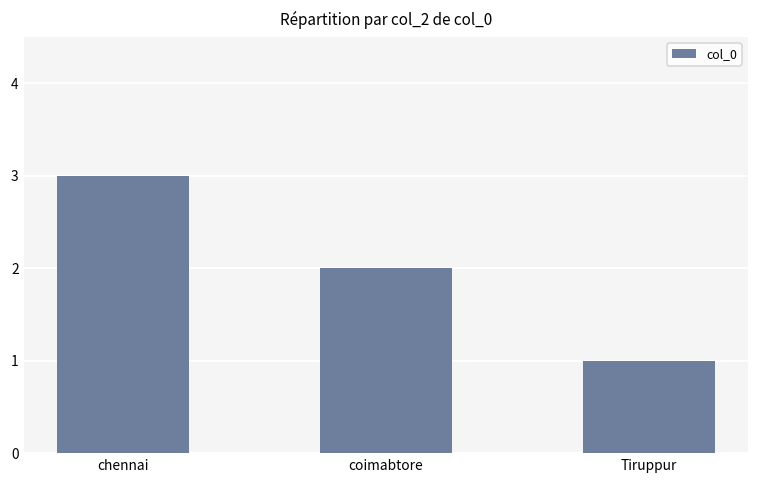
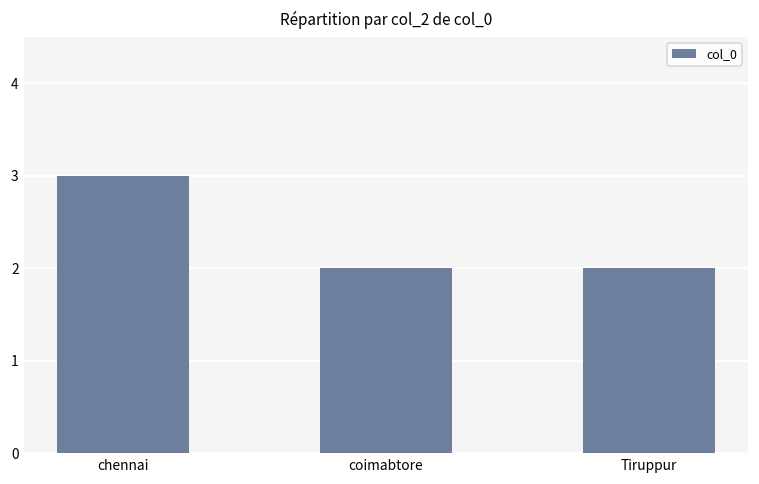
Tiruppur: 1 -> 2
